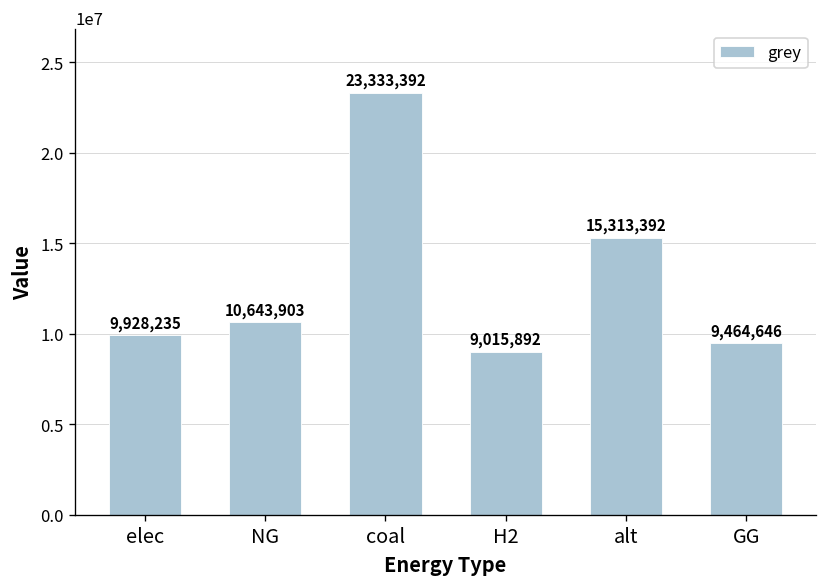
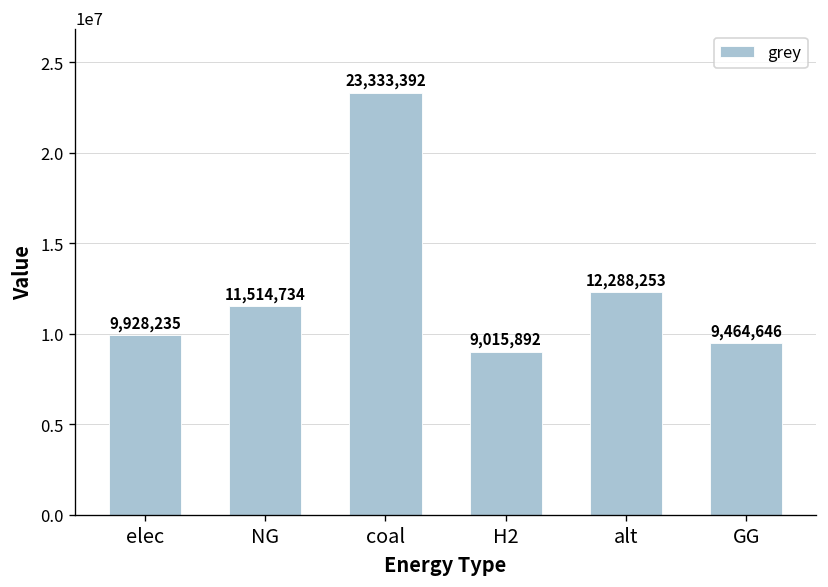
NG: 10,643,903 -> 11,514,734
alt: 15,313,392 -> 12,288,253
